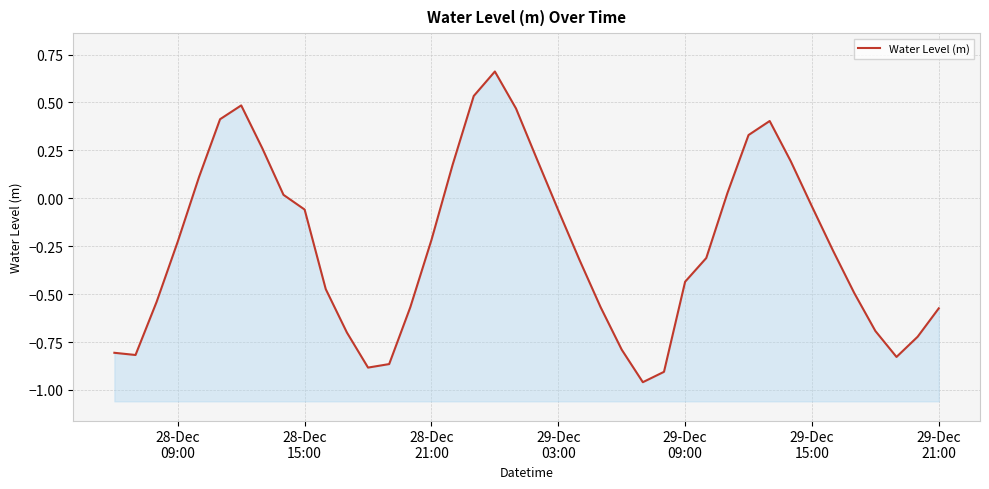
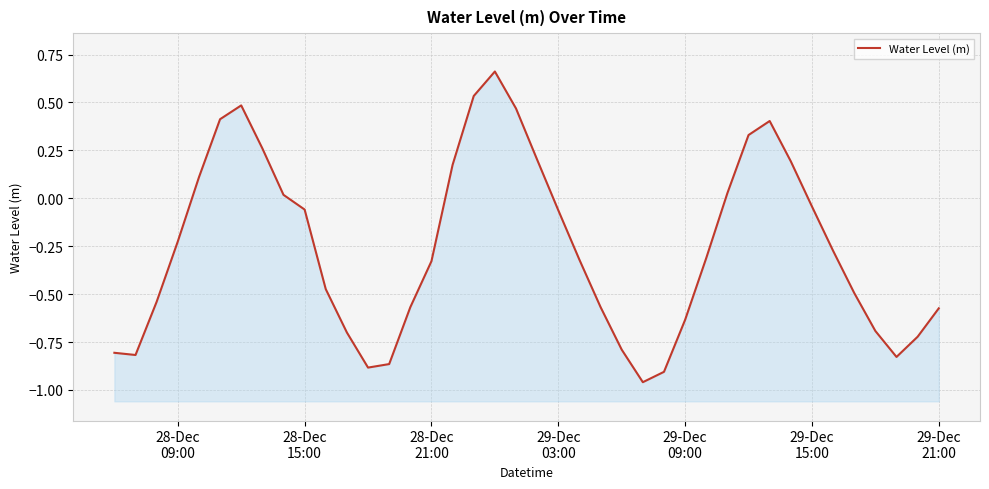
28-Dec 21:00: -0.22 -> -0.33
29-Dec 09:00: -0.44 -> -0.63
